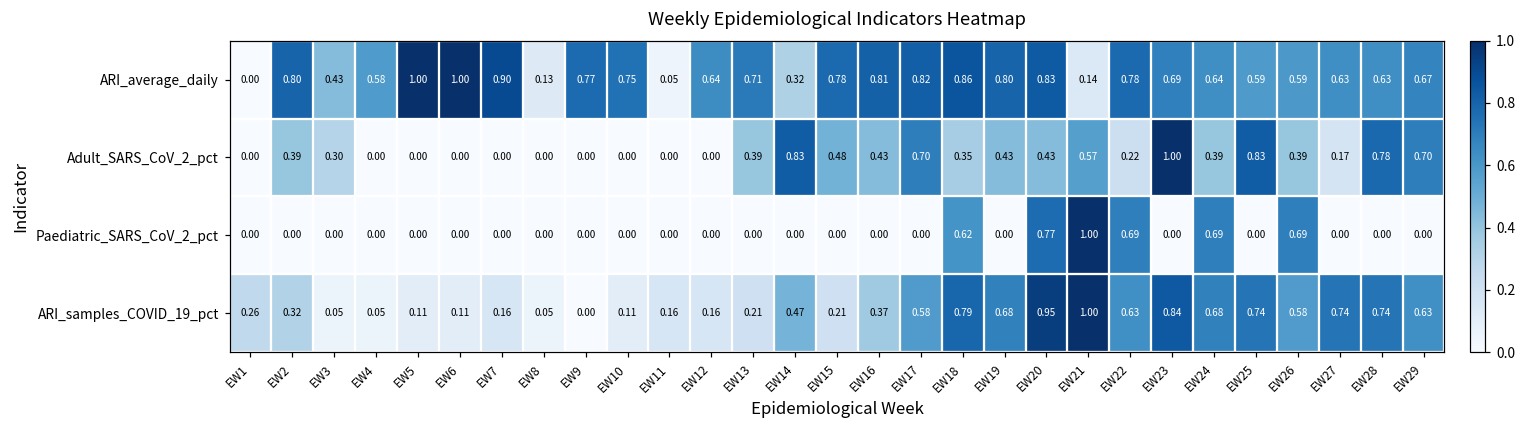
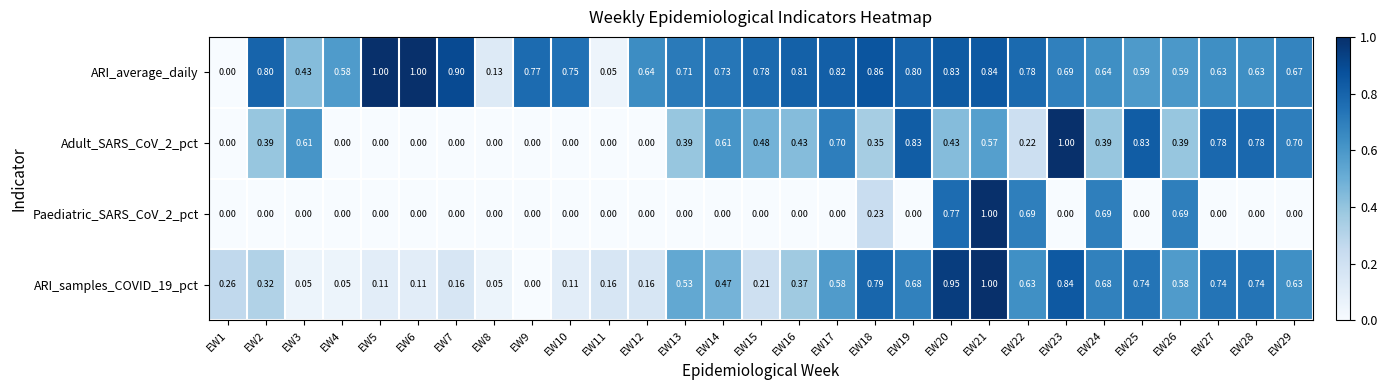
ARI_average_daily, EW14: 0.32 -> 0.73
ARI_average_daily, EW21: 0.14 -> 0.84
Adult_SARS_CoV_2_pct, EW3: 0.30 -> 0.61
Adult_SARS_CoV_2_pct, EW14: 0.83 -> 0.61
Adult_SARS_CoV_2_pct, EW19: 0.43 -> 0.83
Adult_SARS_CoV_2_pct, EW27: 0.17 -> 0.78
Paediatric_SARS_CoV_2_pct, EW18: 0.62 -> 0.23
ARI_samples_COVID_19_pct, EW13: 0.21 -> 0.53
